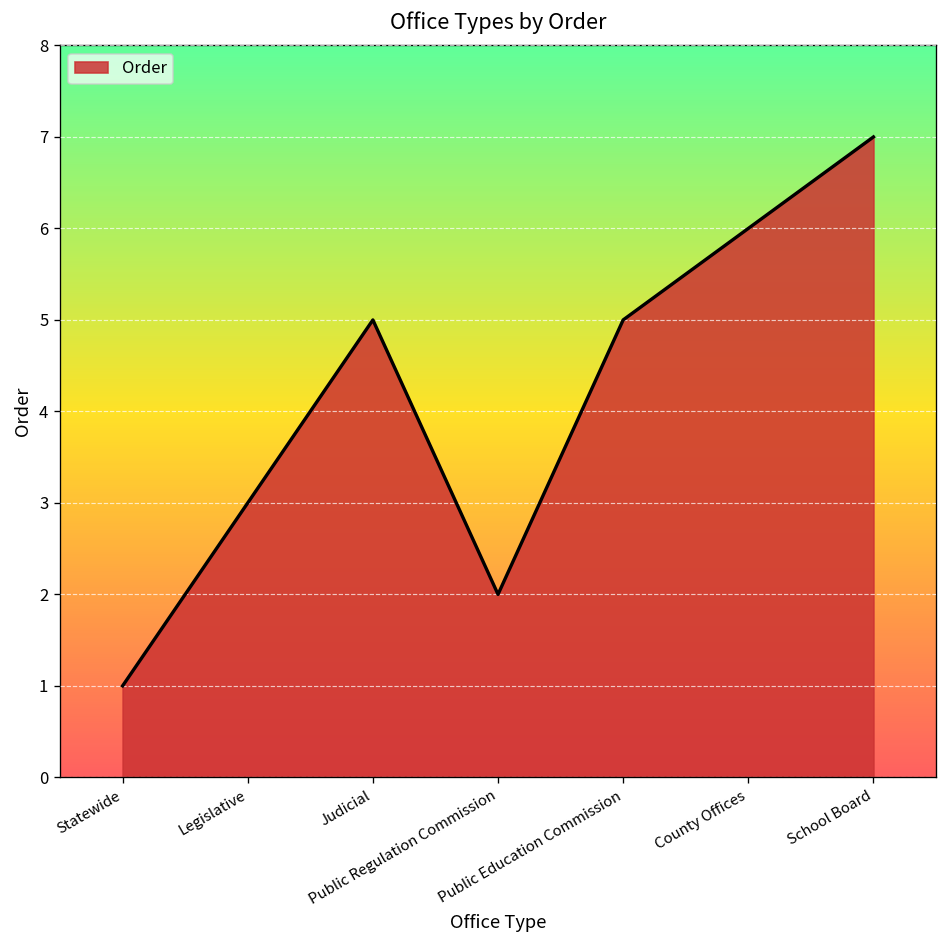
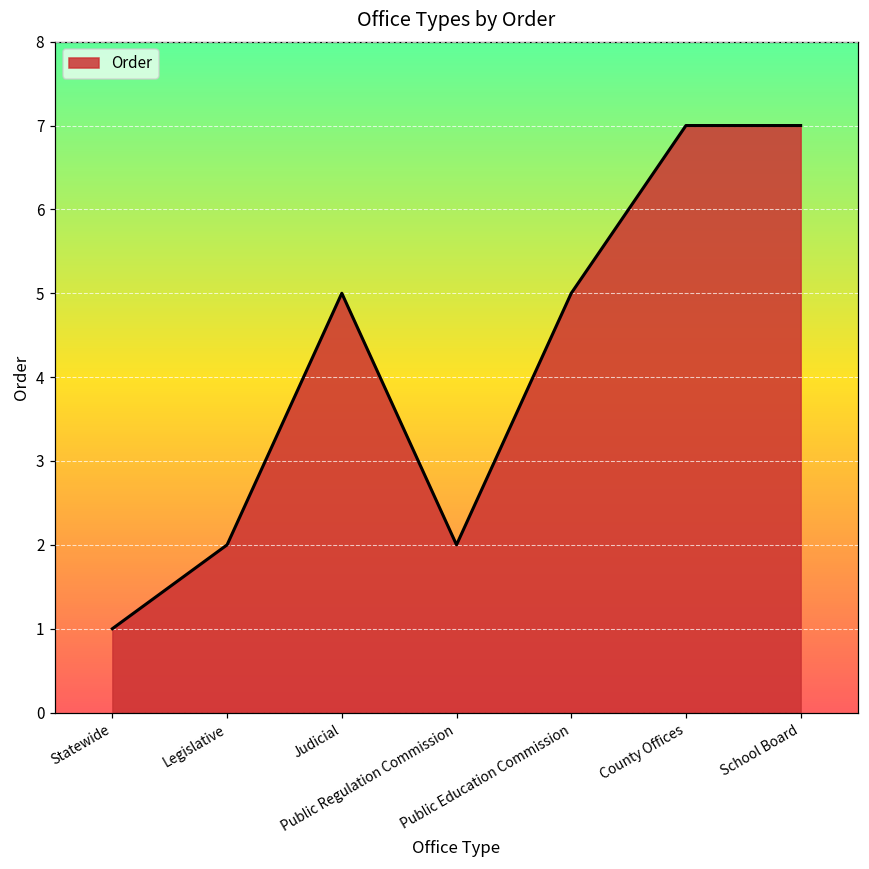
Legislative: 3 -> 2
County Offices: 6 -> 7
